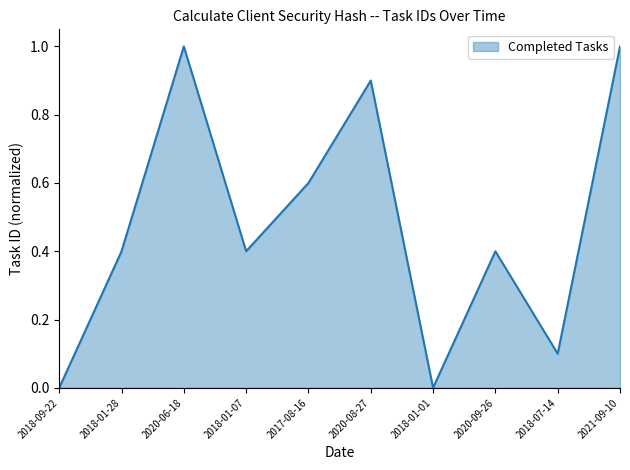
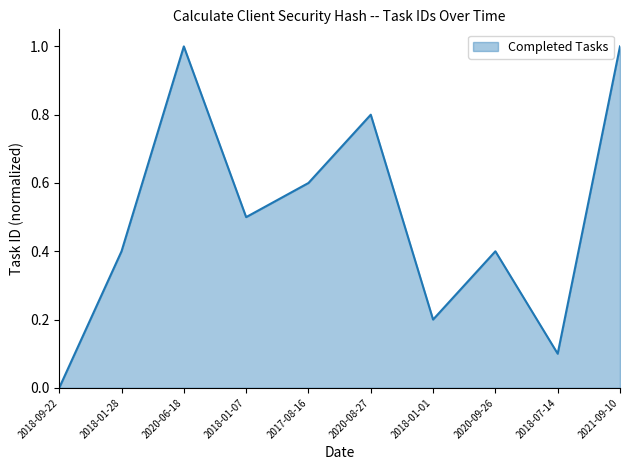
2018-01-07: 0.40 -> 0.50
2020-08-27: 0.90 -> 0.80
2018-01-01: 0.00 -> 0.20
